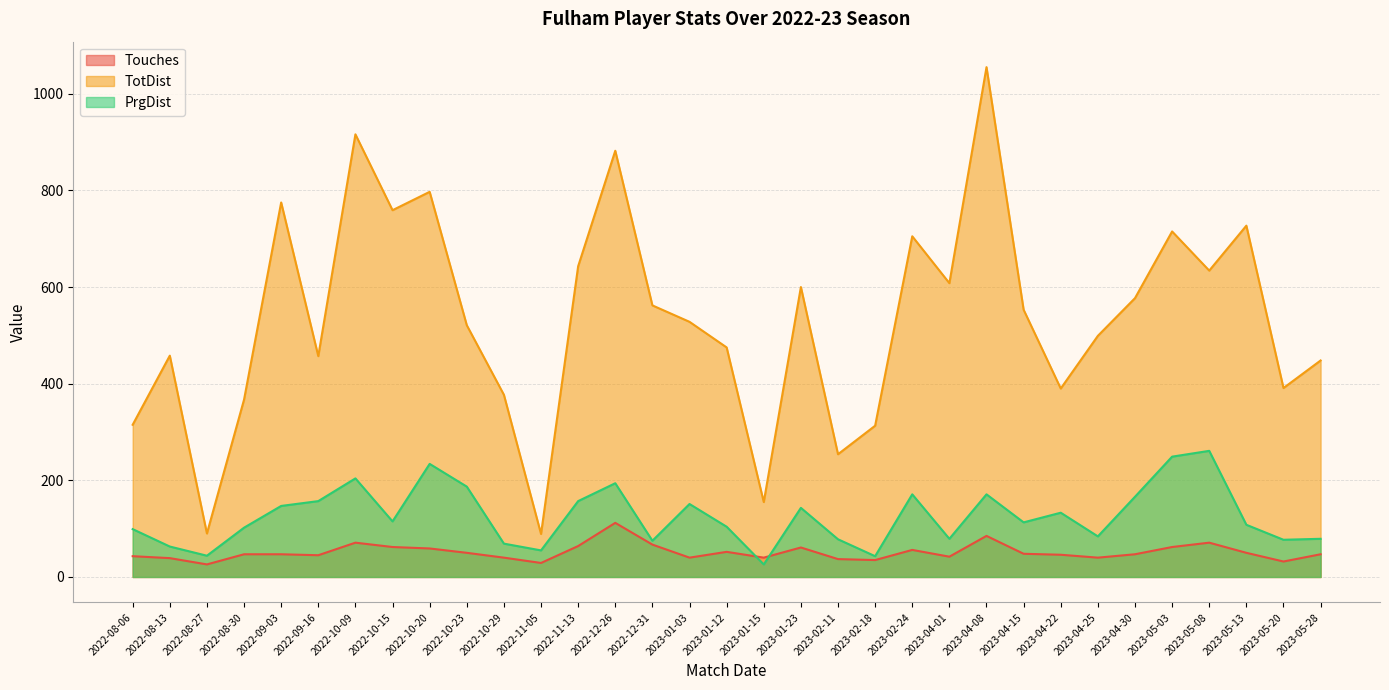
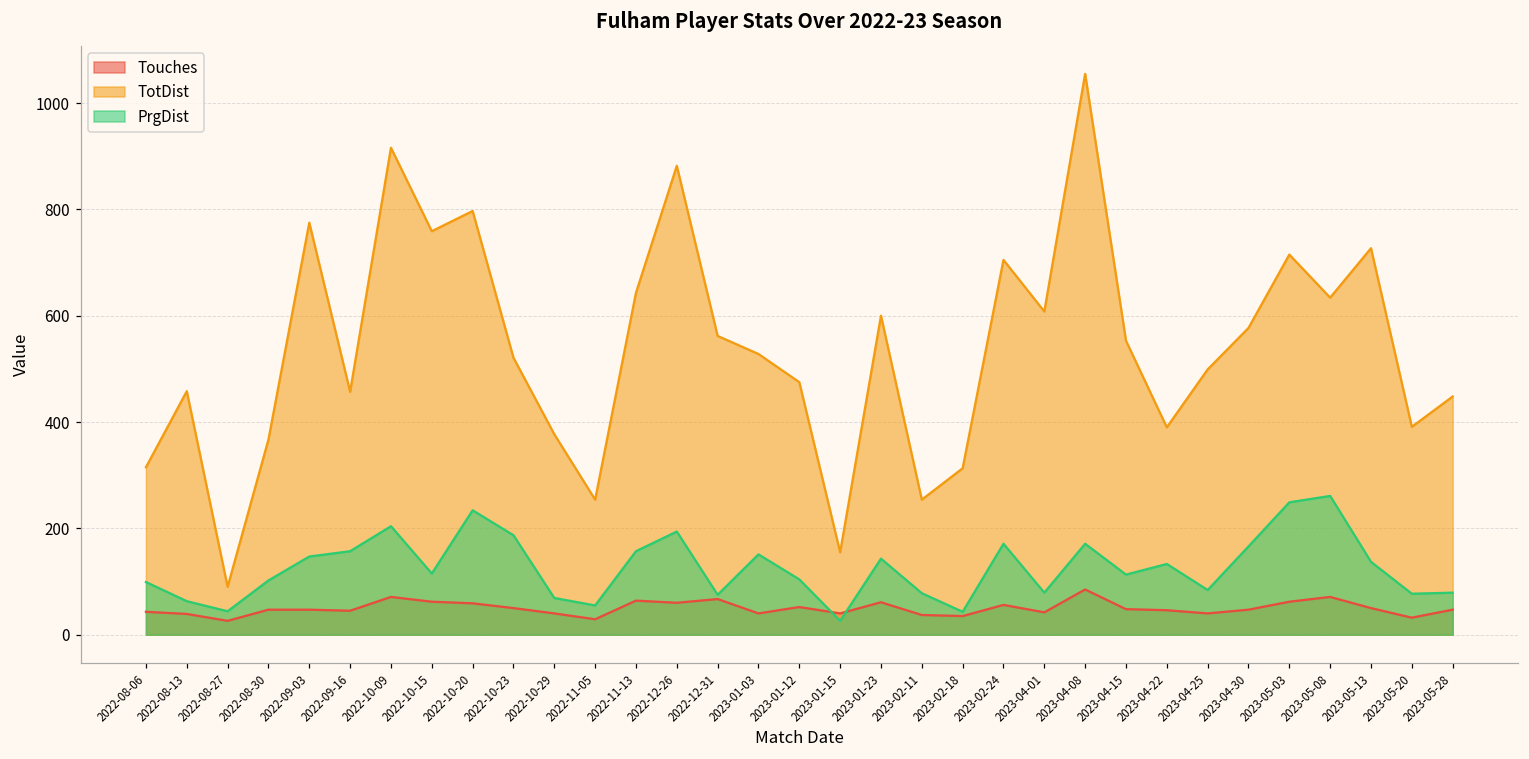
TotDist, 2022-11-05: 90 -> 250
Touches, 2022-12-26: 110 -> 60
PrgDist, 2023-05-13: 110 -> 140
